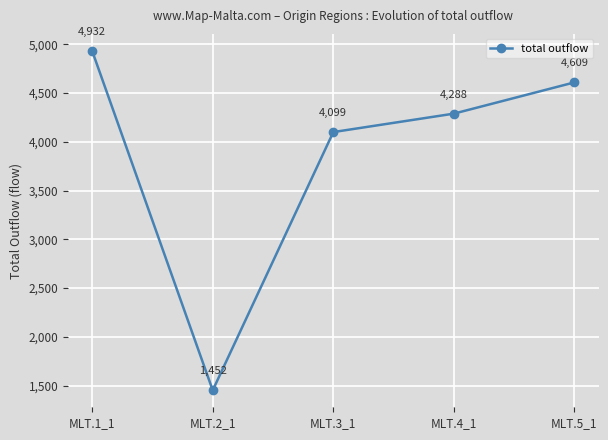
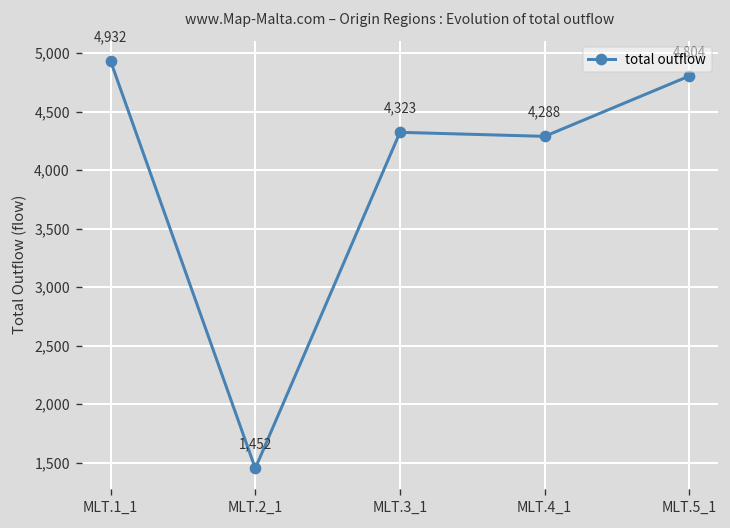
MLT.3_1: 4,099 -> 4,323
MLT.5_1: 4,600 -> 4,800
